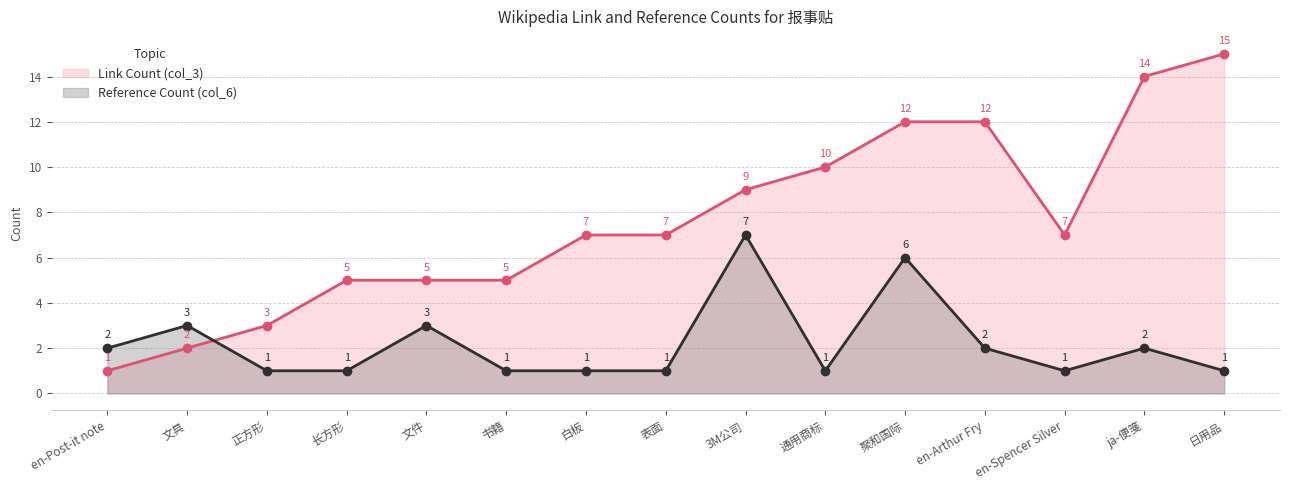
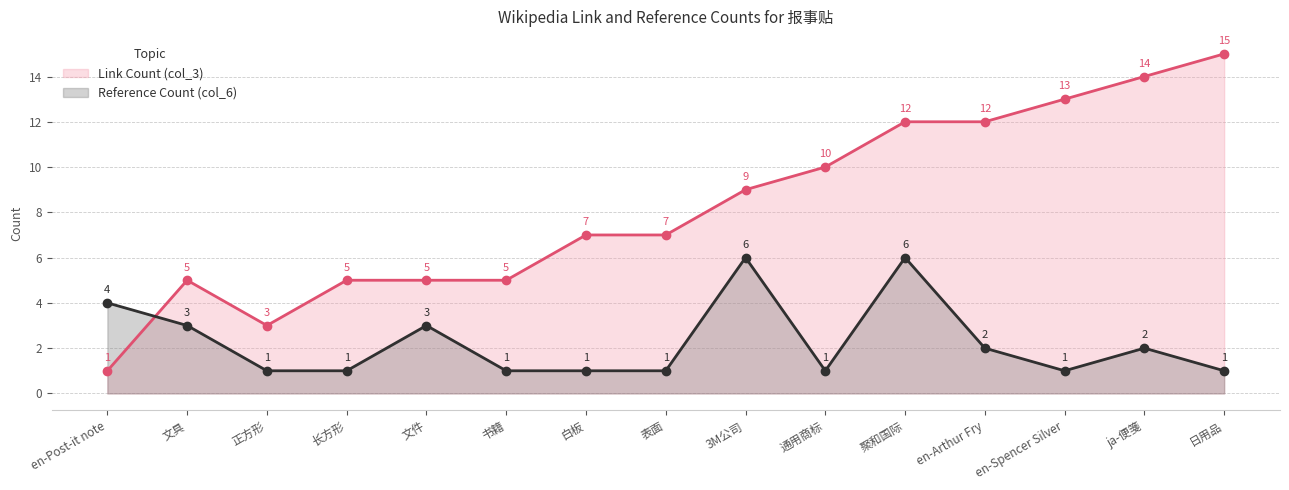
Reference Count (col_6), en-Post-it note: 2 -> 4
Link Count (col_3), 文具: 2 -> 5
Reference Count (col_6), 3M公司: 7 -> 6
Link Count (col_3), en-Spencer Silver: 7 -> 13
